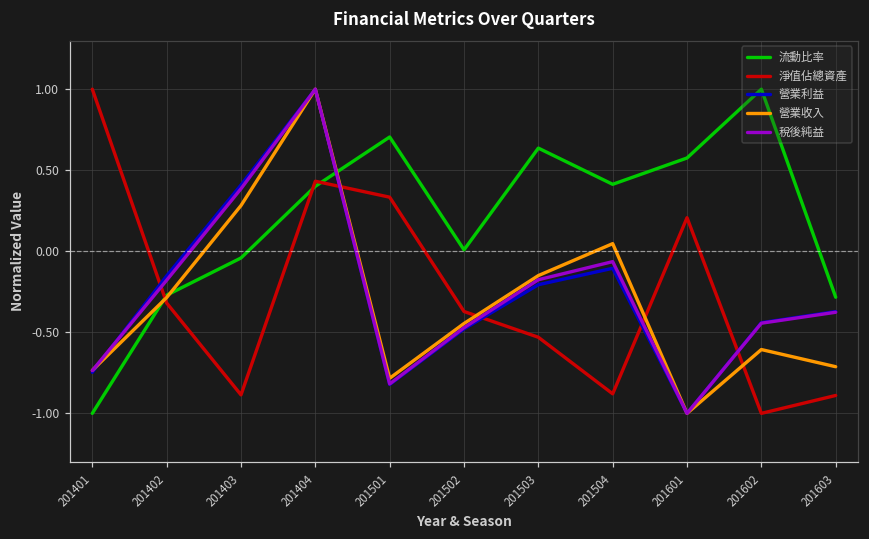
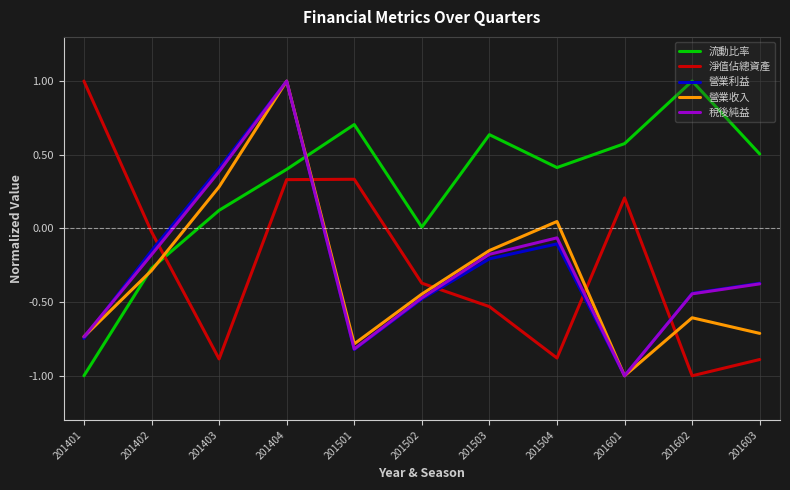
淨值佔總資產, 201402: -0.32 -> -0.02
流動比率, 201403: -0.04 -> 0.12
淨值佔總資產, 201404: 0.43 -> 0.33
流動比率, 201603: -0.28 -> 0.51
